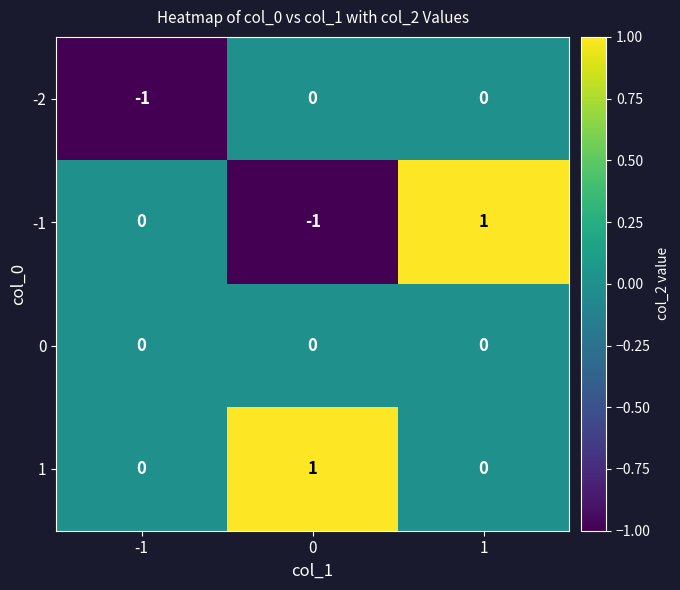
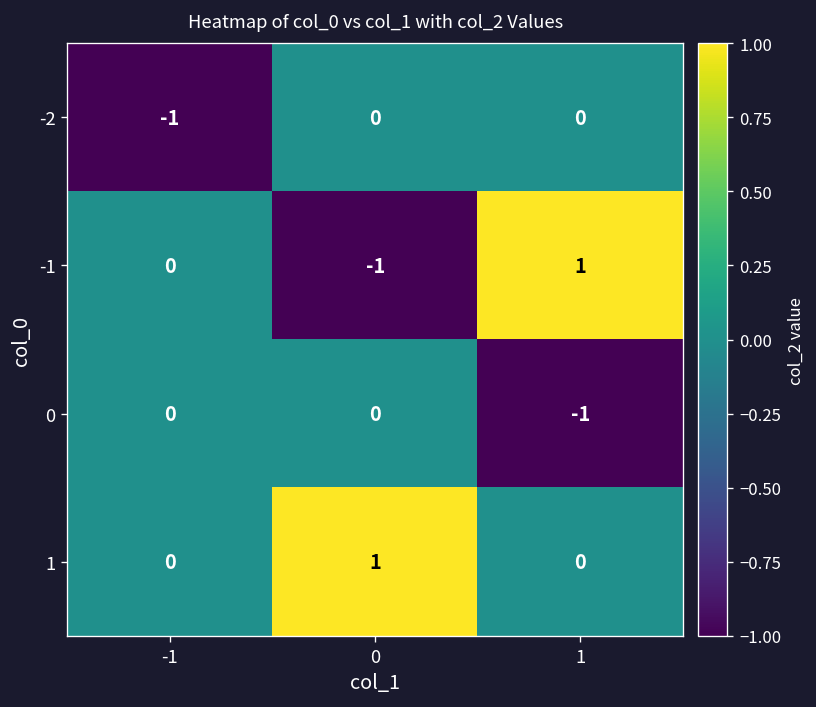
0, 1: 0 -> -1
